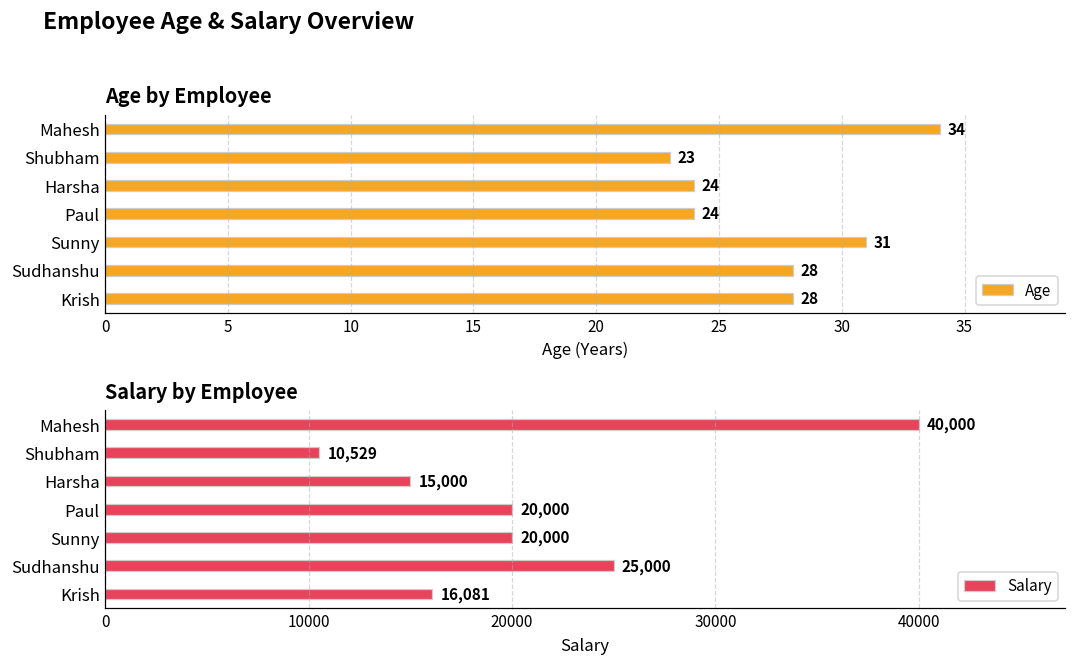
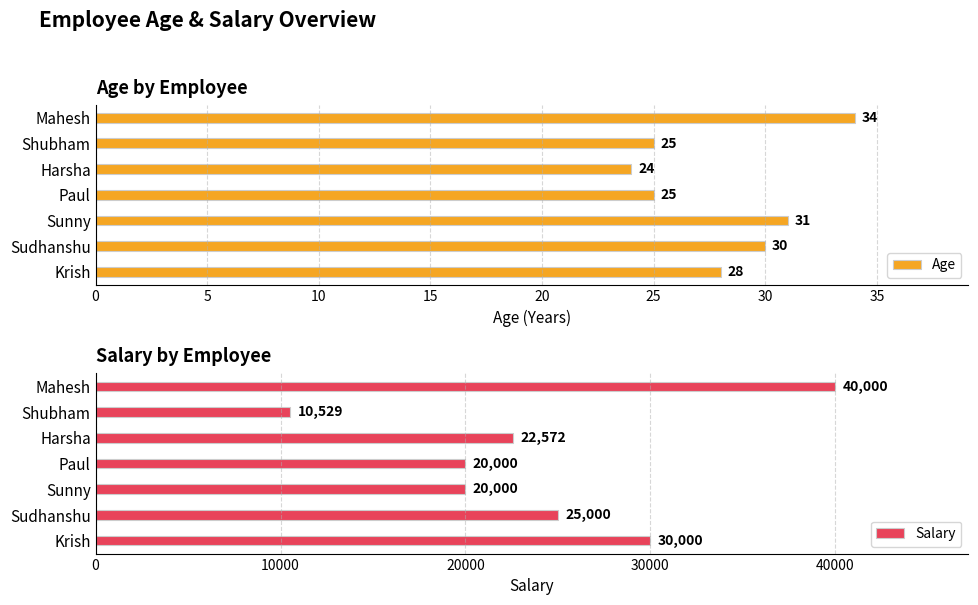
Age by Employee, Shubham: 23 -> 25
Age by Employee, Paul: 24 -> 25
Age by Employee, Sudhanshu: 28 -> 30
Salary by Employee, Harsha: 15,000 -> 22,572
Salary by Employee, Krish: 16,081 -> 30,000
